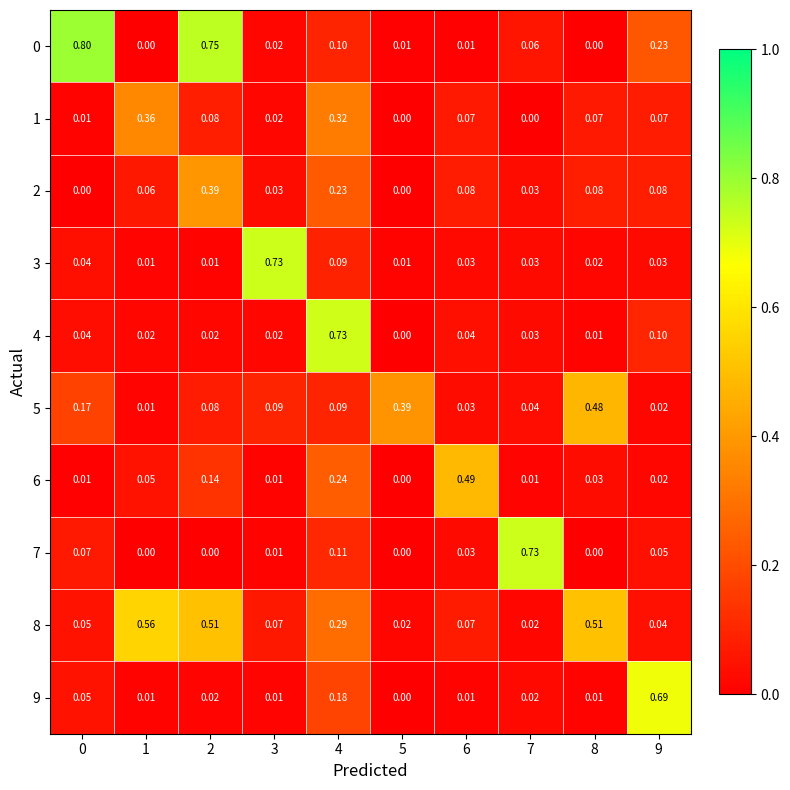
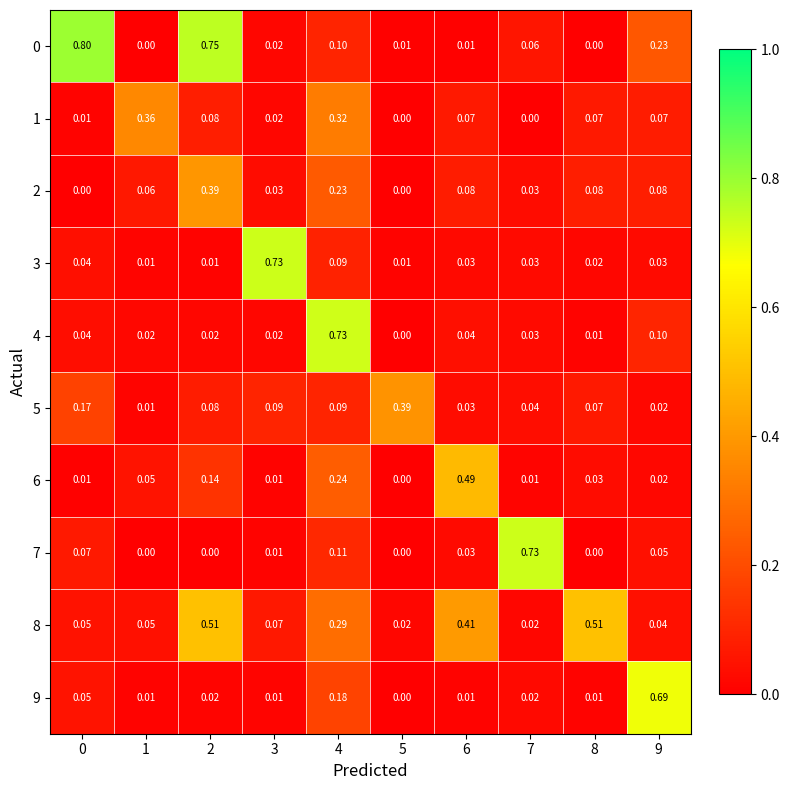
5, 8: 0.48 -> 0.07
8, 1: 0.56 -> 0.05
8, 6: 0.07 -> 0.41
